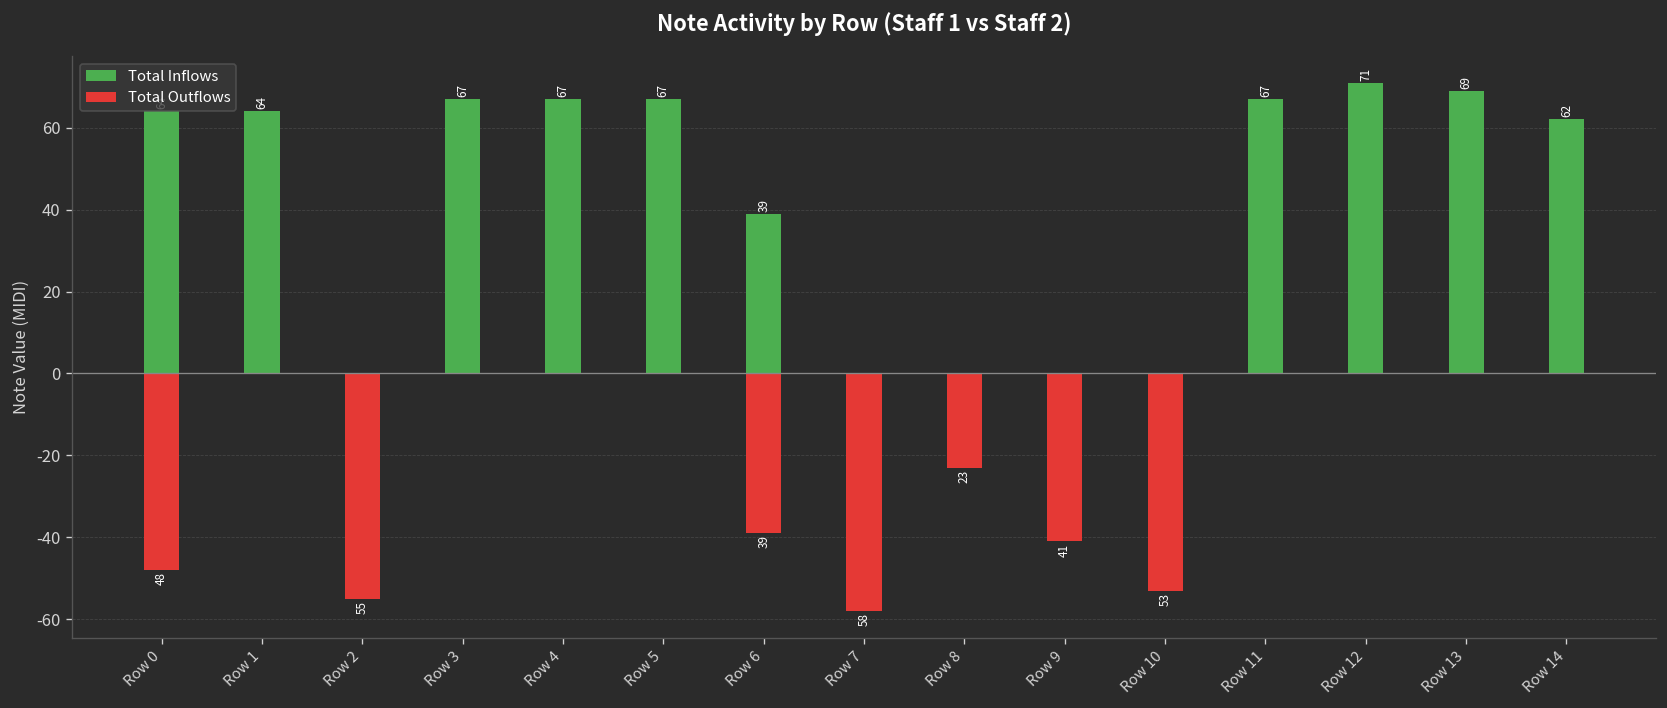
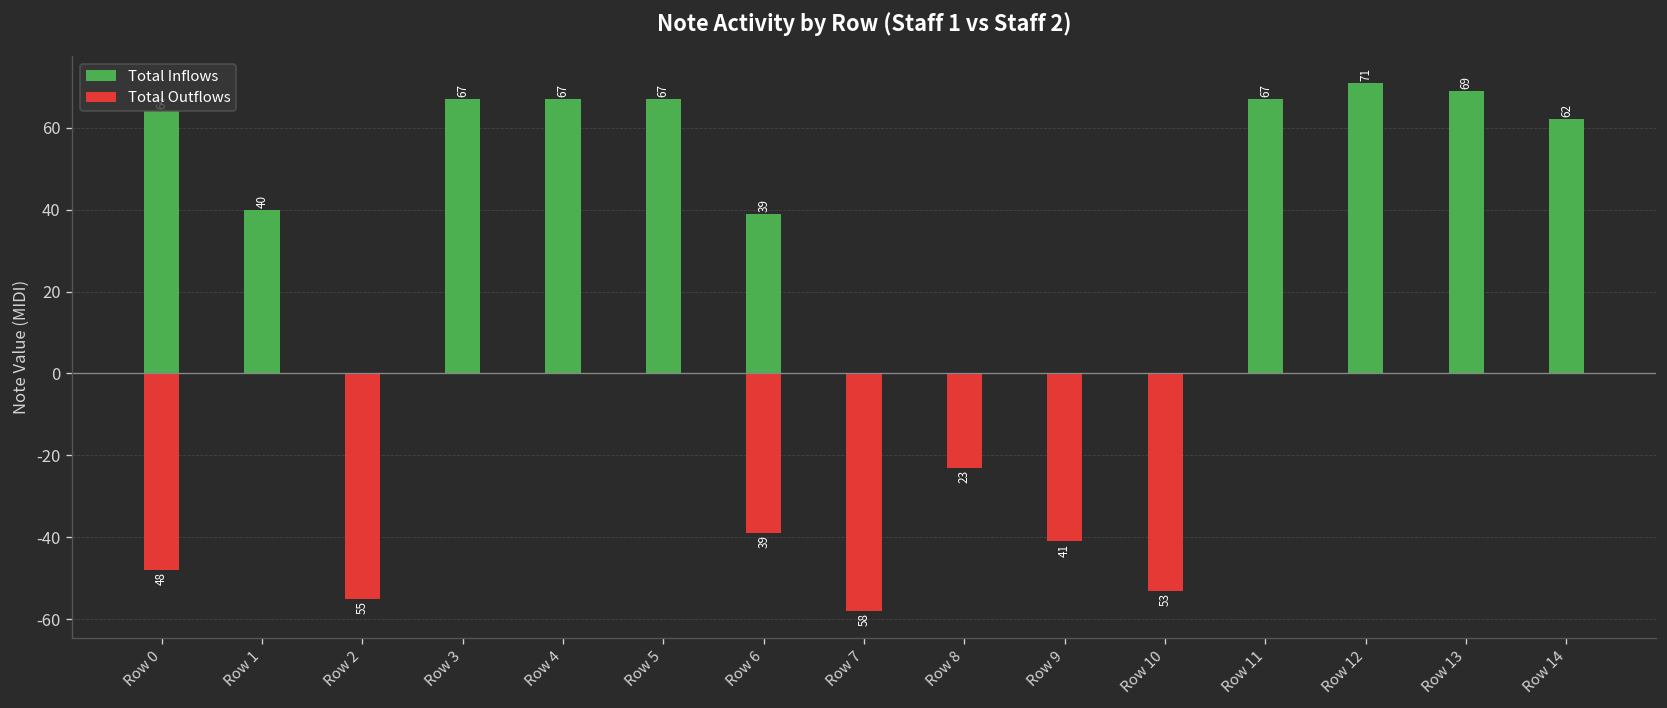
Total Inflows, Row 1: 64 -> 40
